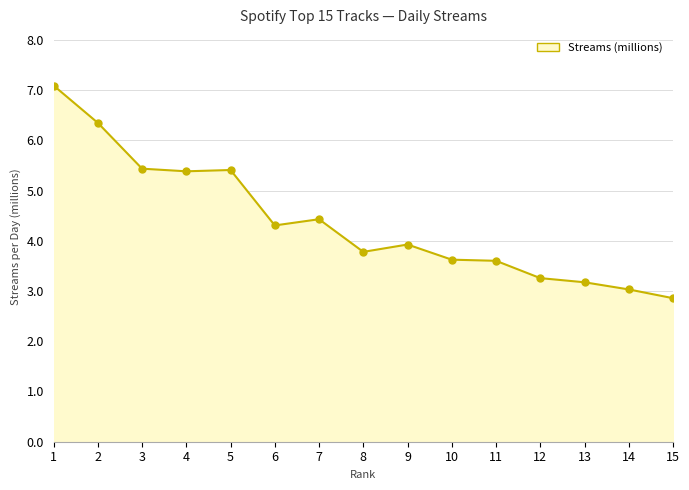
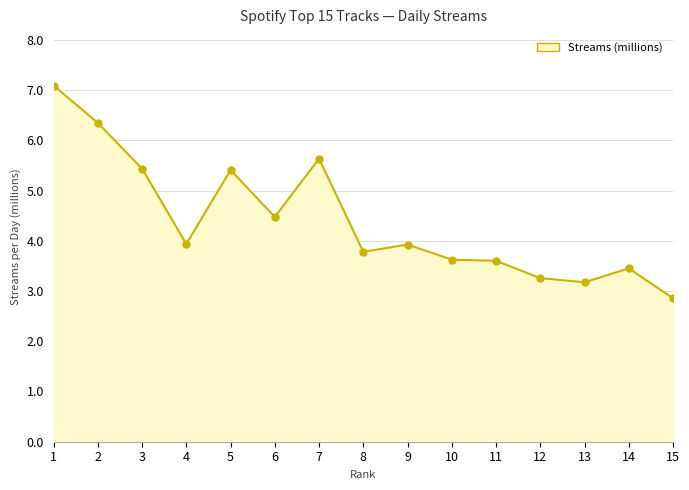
4: 5.4 -> 3.9
6: 4.3 -> 4.5
7: 4.4 -> 5.6
14: 3.0 -> 3.5
